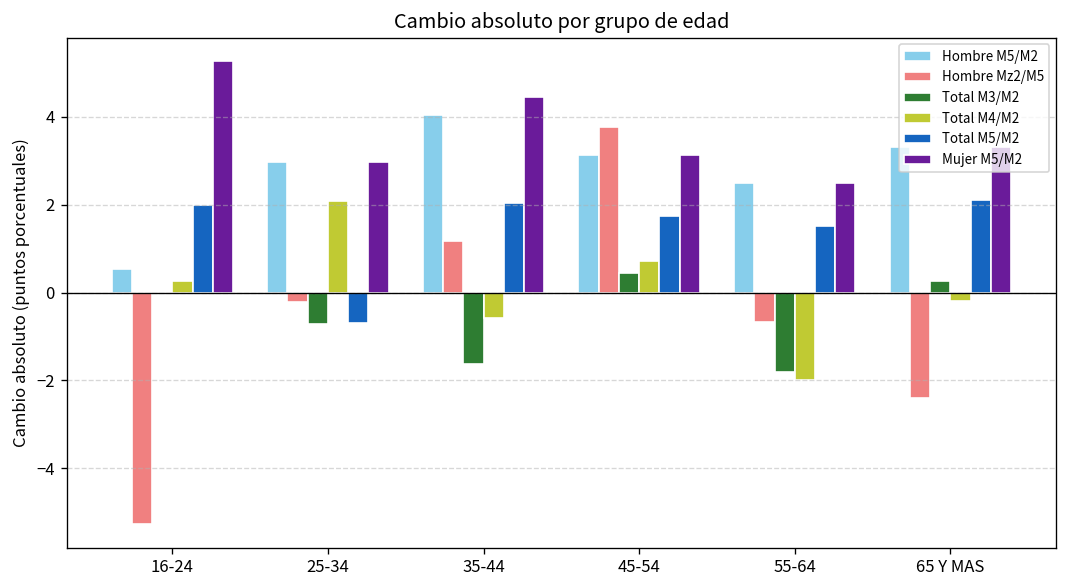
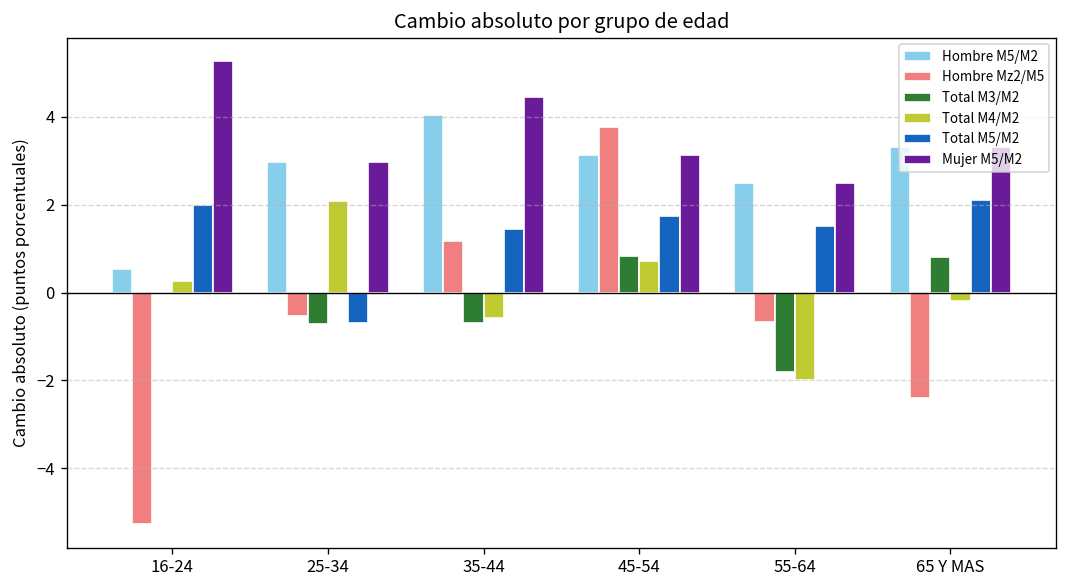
Hombre Mz2/M5, 25-34: -0.2 -> -0.5
Total M3/M2, 35-44: -1.6 -> -0.7
Total M5/M2, 35-44: 2.0 -> 1.4
Total M3/M2, 45-54: 0.4 -> 0.8
Total M3/M2, 65 Y MAS: 0.3 -> 0.8
